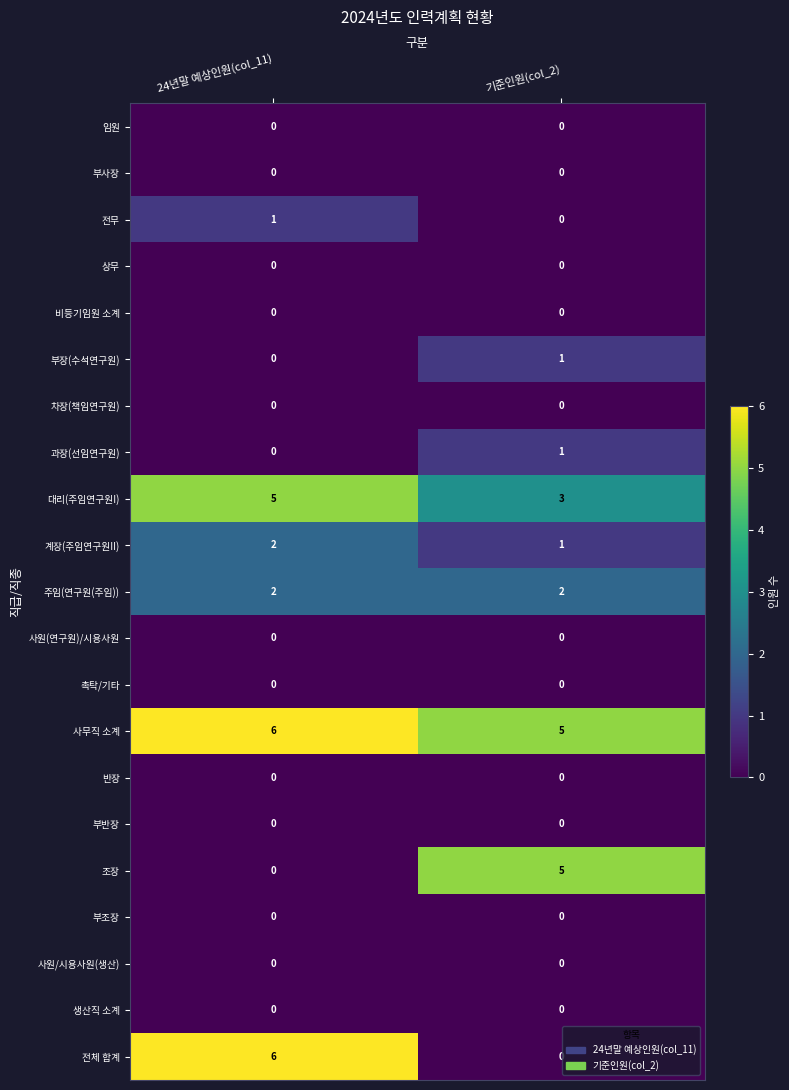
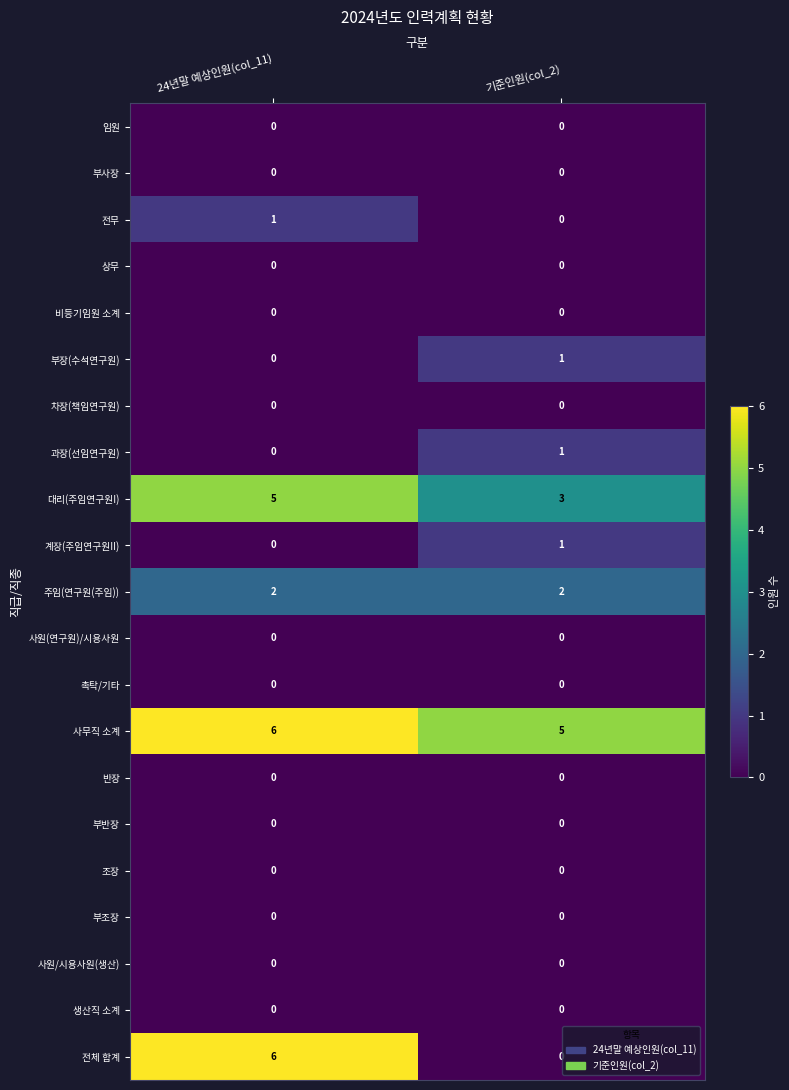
계장(주임연구원II), 24년말 예상인원(col_11): 2 -> 0
조장, 기준인원(col_2): 5 -> 0
